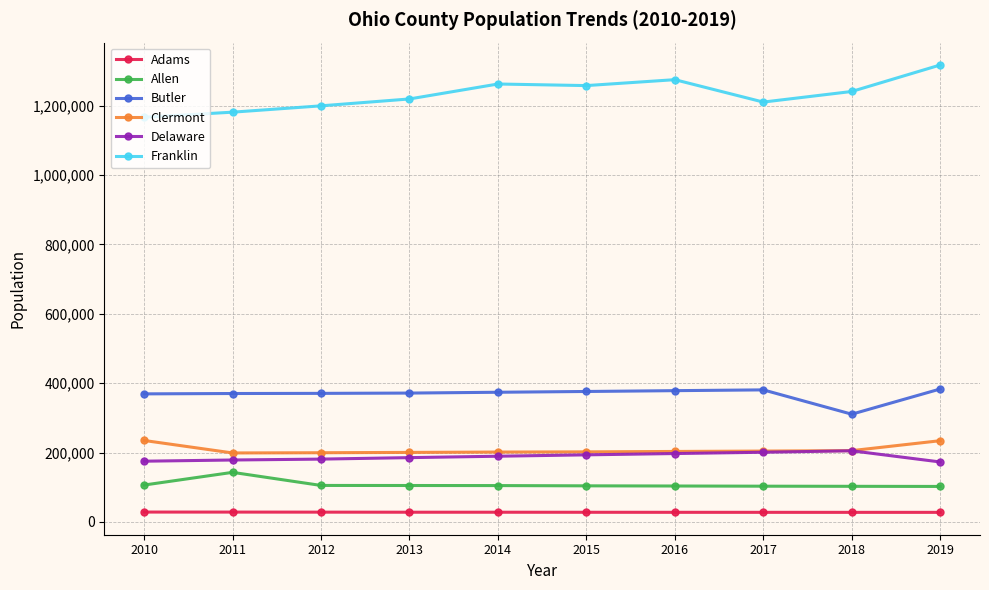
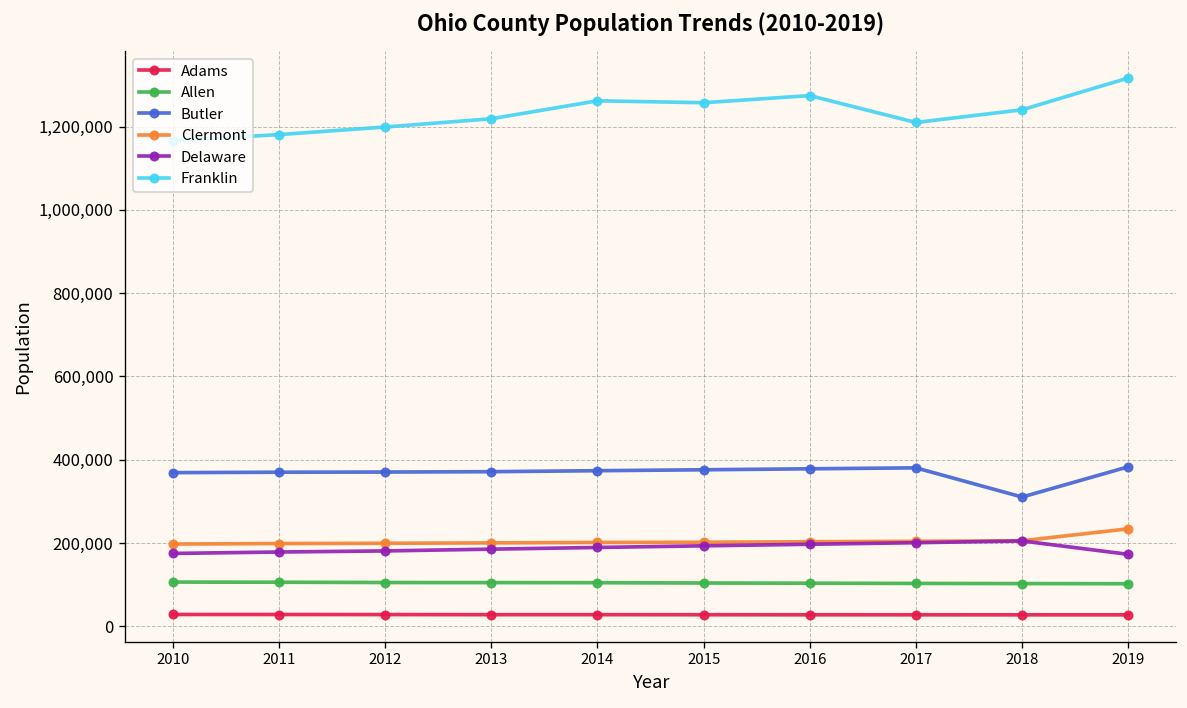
Clermont, 2010: 230,000 -> 200,000
Allen, 2011: 140,000 -> 110,000
